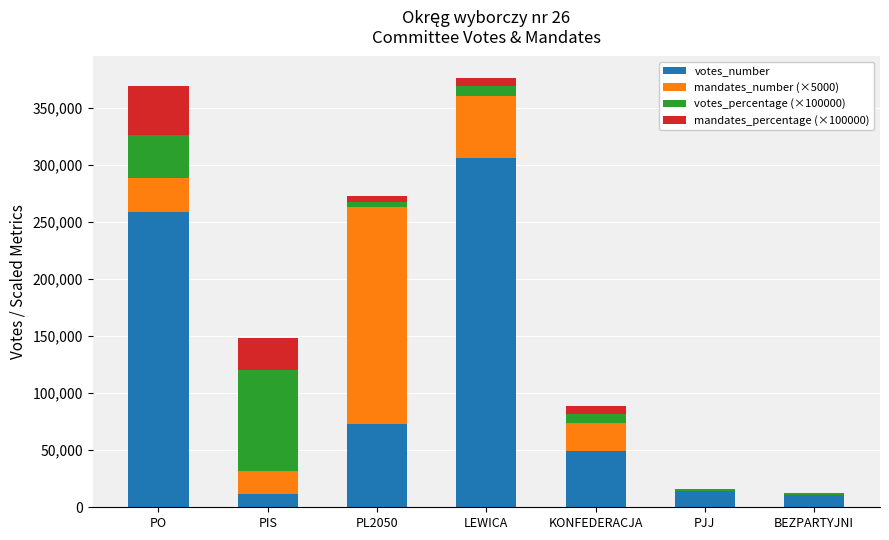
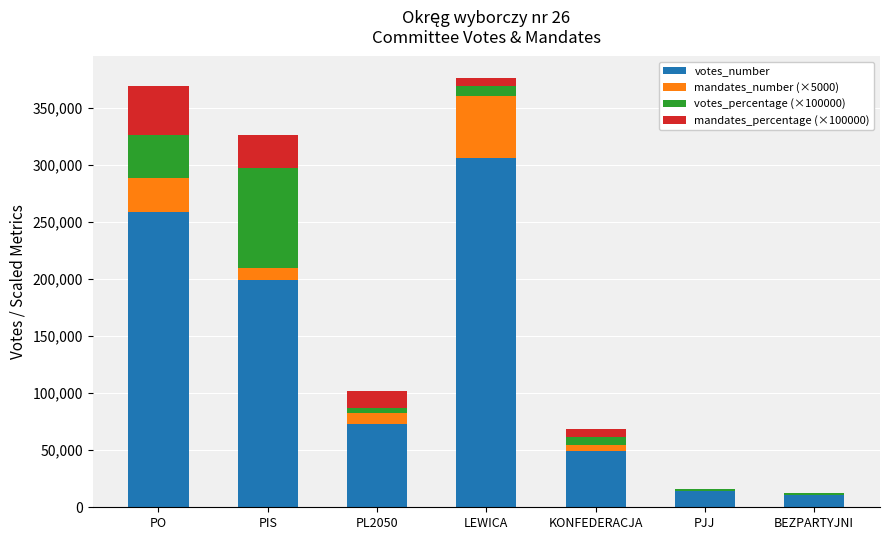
votes_number, PIS: 12,000 -> 200,000
mandates_number (×5000), PIS: 20,000 -> 10,000
mandates_number (×5000), PL2050: 190,000 -> 10,000
mandates_percentage (×100000), PL2050: 6,000 -> 14,000
mandates_number (×5000), KONFEDERACJA: 25,000 -> 5,000
